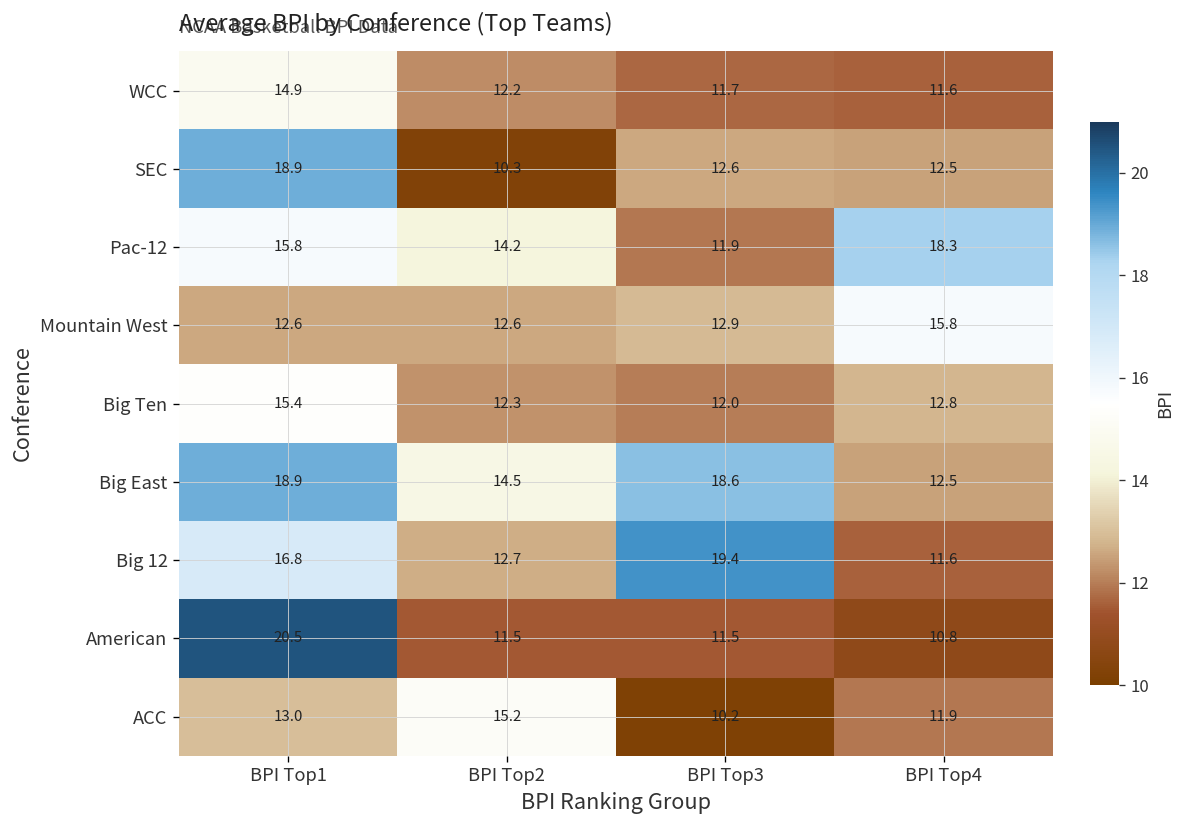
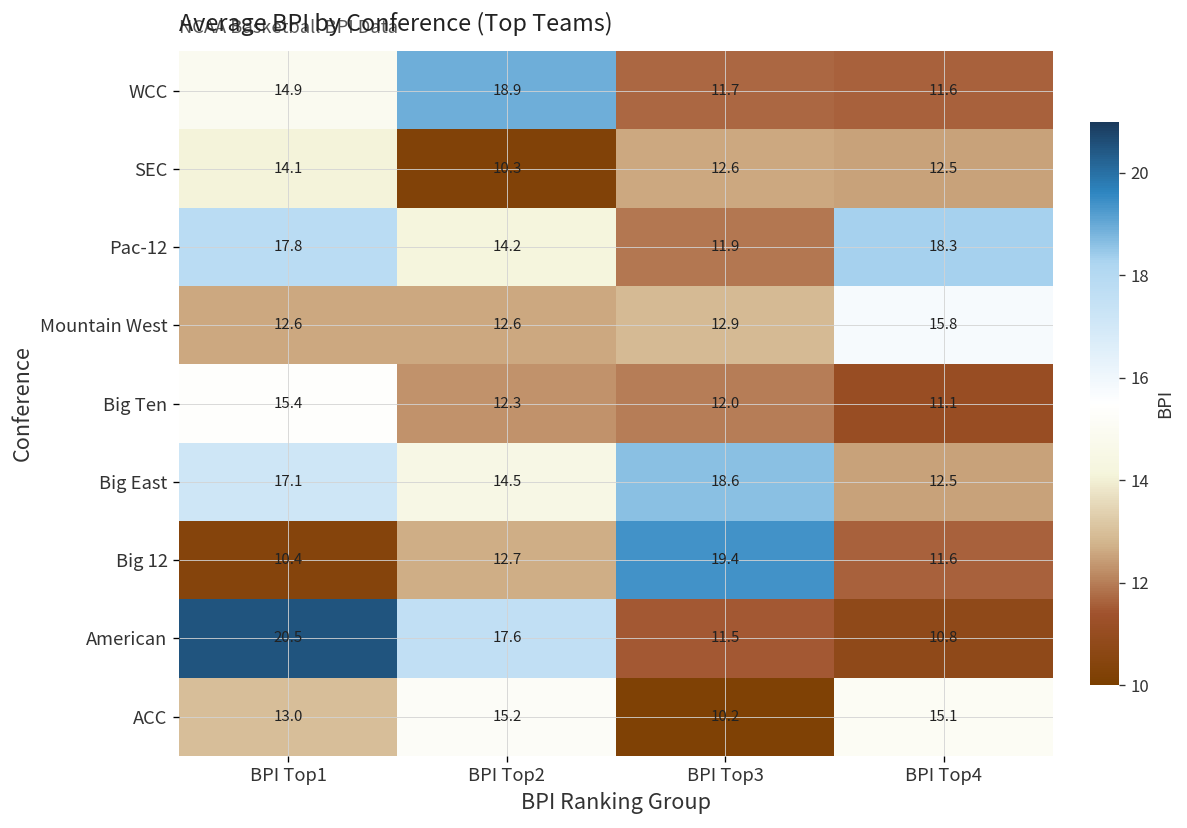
WCC, BPI Top2: 12.2 -> 18.9
SEC, BPI Top1: 18.9 -> 14.1
Pac-12, BPI Top1: 15.8 -> 17.8
Big Ten, BPI Top4: 12.8 -> 11.1
Big East, BPI Top1: 18.9 -> 17.1
Big 12, BPI Top1: 16.8 -> 10.4
American, BPI Top2: 11.5 -> 17.6
ACC, BPI Top4: 11.9 -> 15.1
